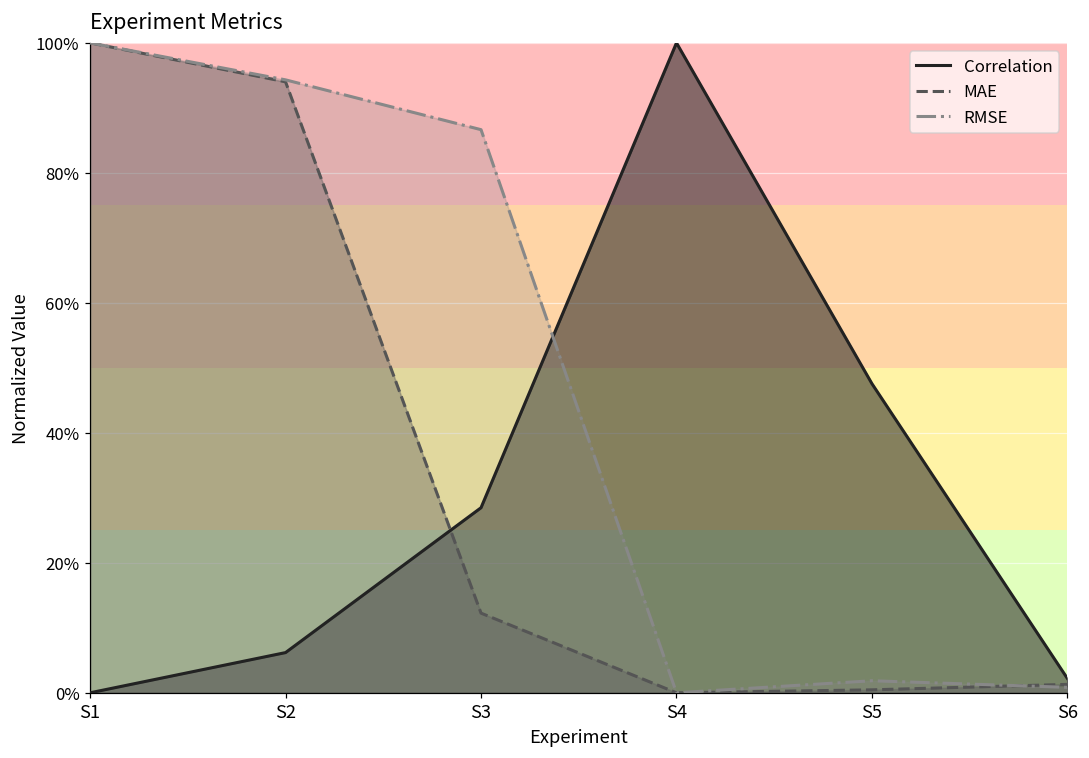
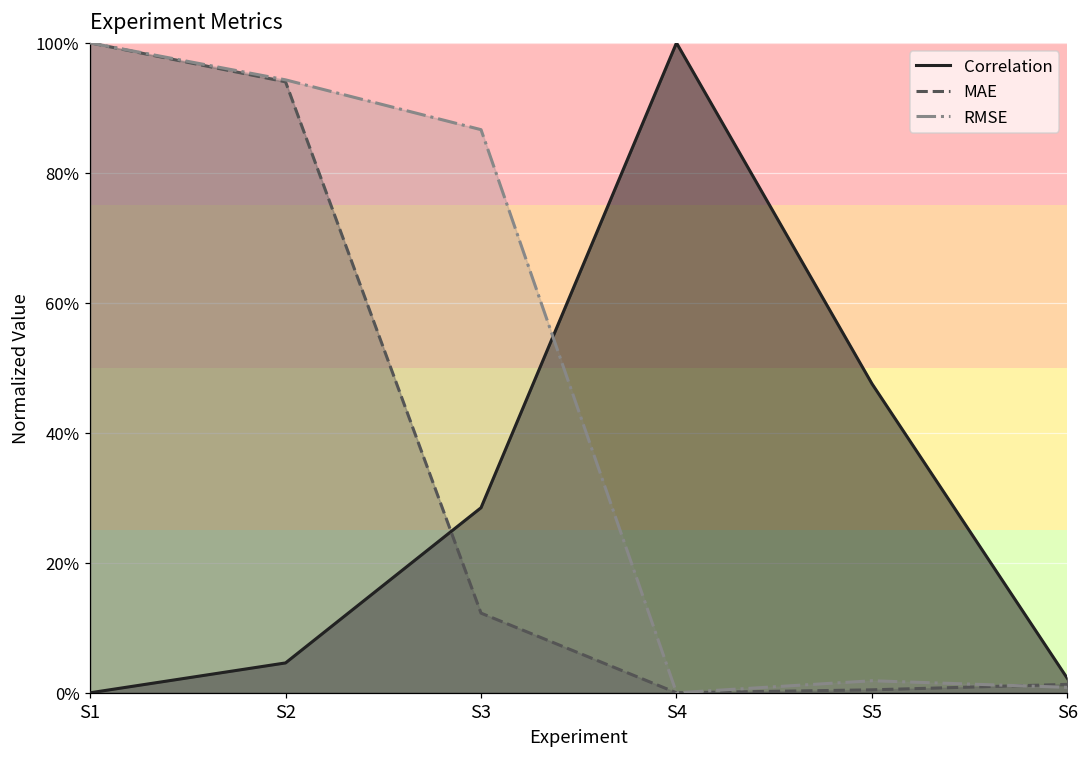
Correlation, S2: 6% -> 5%
